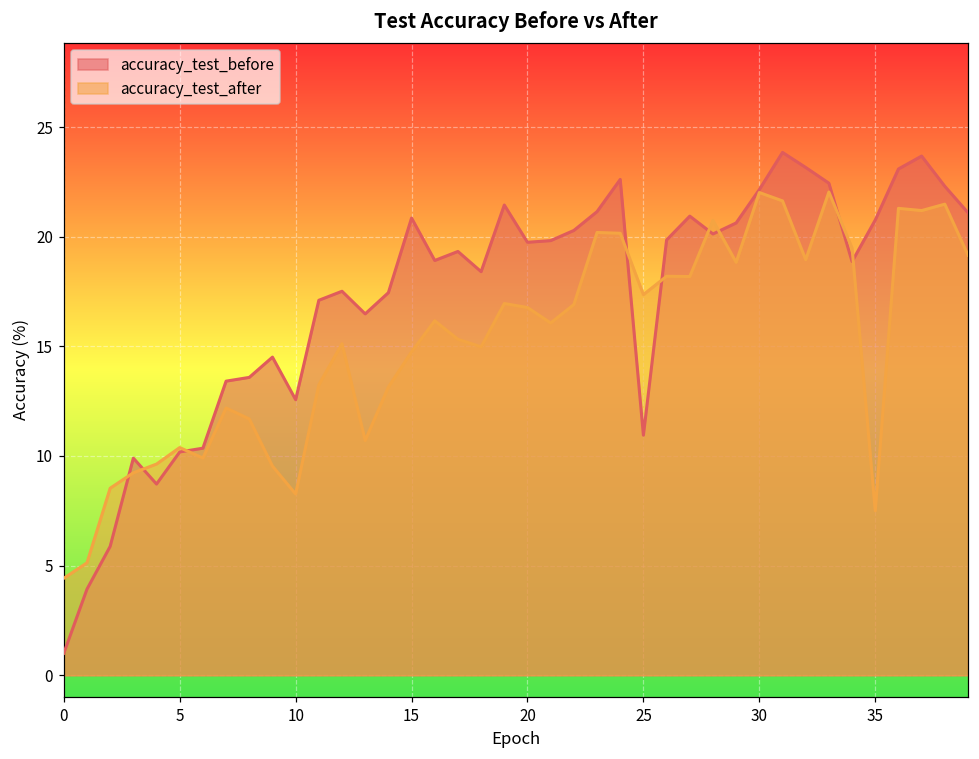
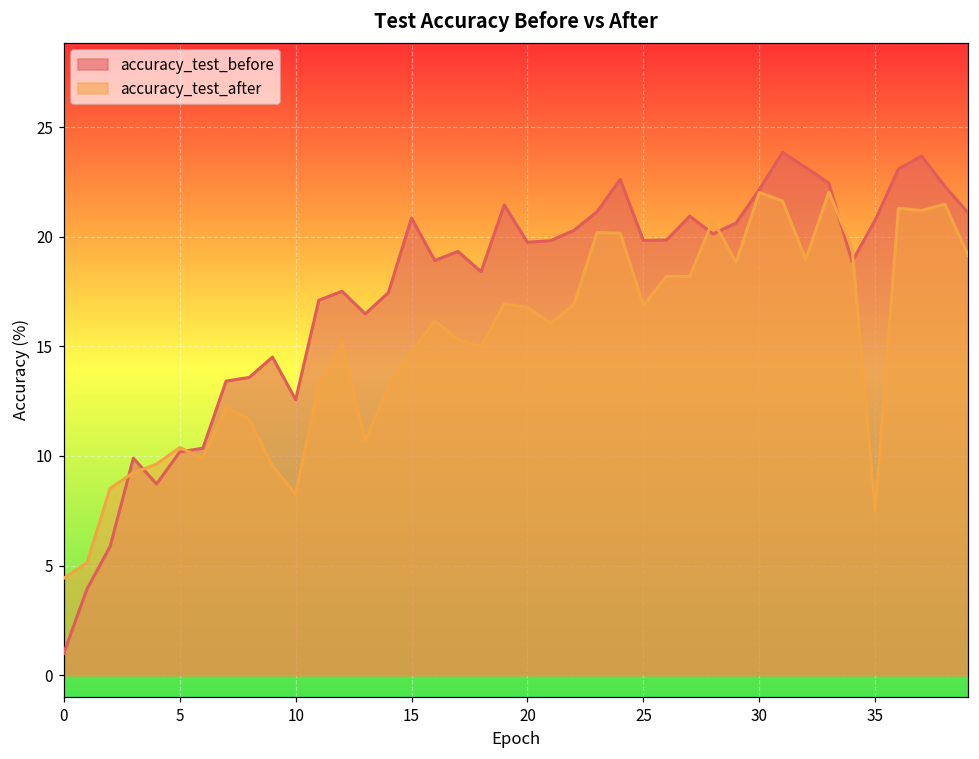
accuracy_test_before, 25: 10.9 -> 19.8
accuracy_test_after, 25: 17.4 -> 16.9
